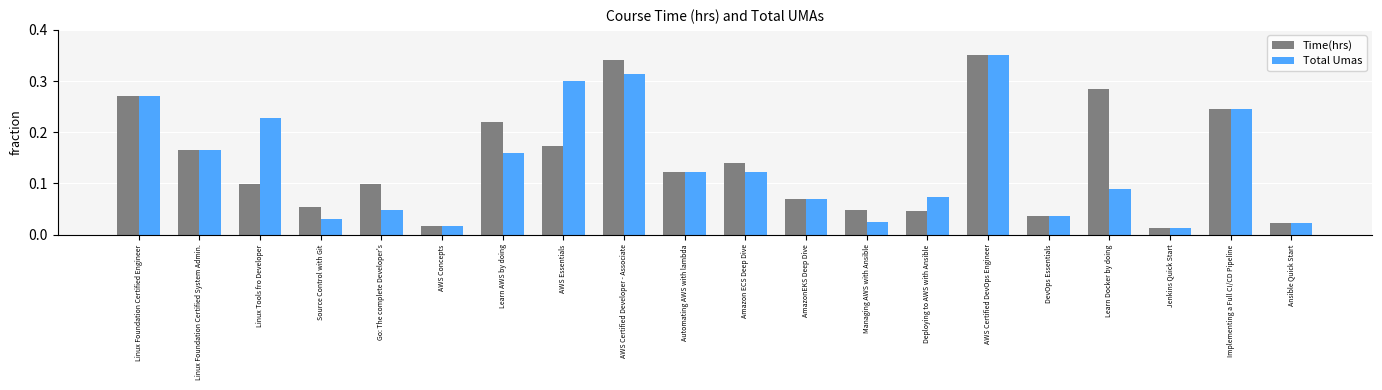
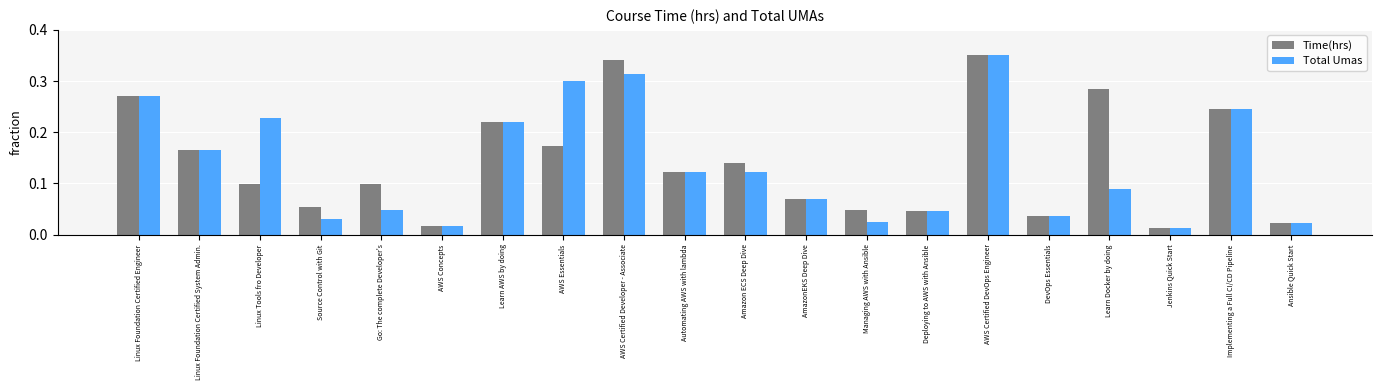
Total Umas, Learn AWS by doing: 0.16 -> 0.22
Total Umas, Deploying to AWS with Ansible: 0.07 -> 0.05
